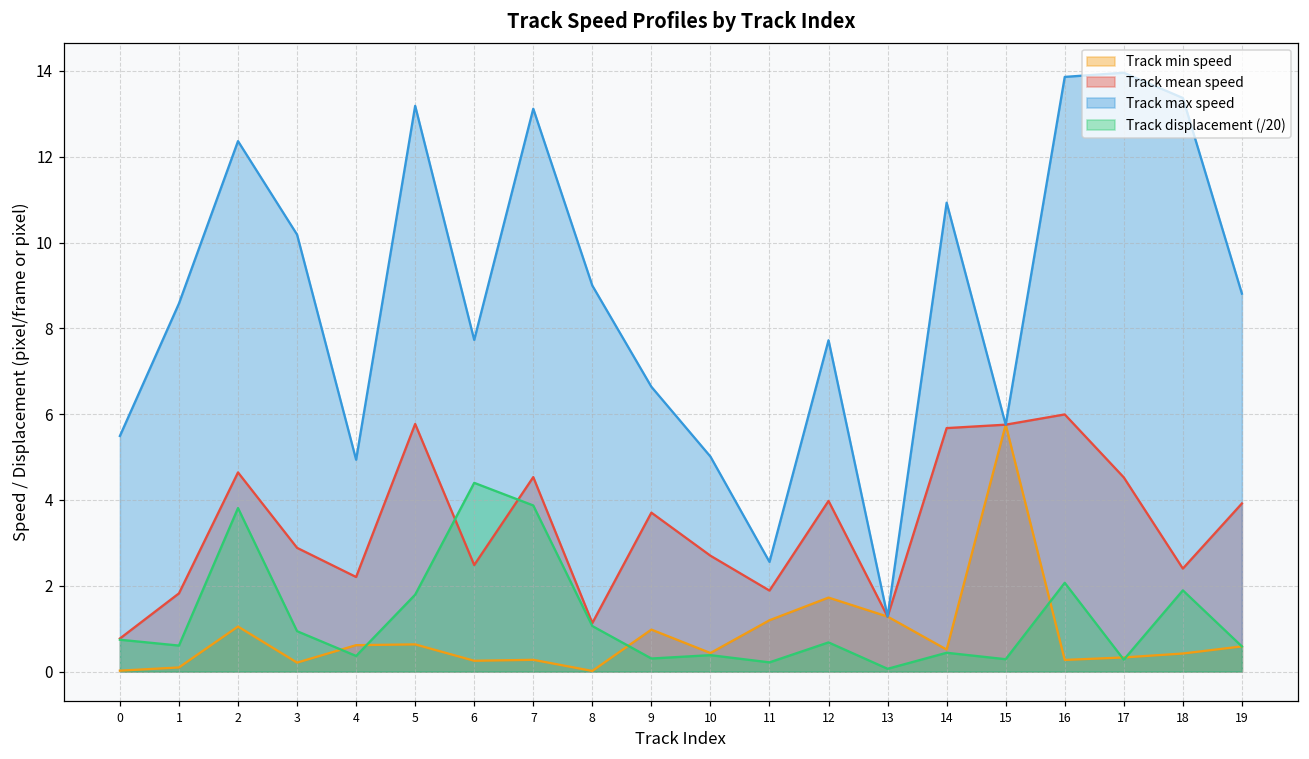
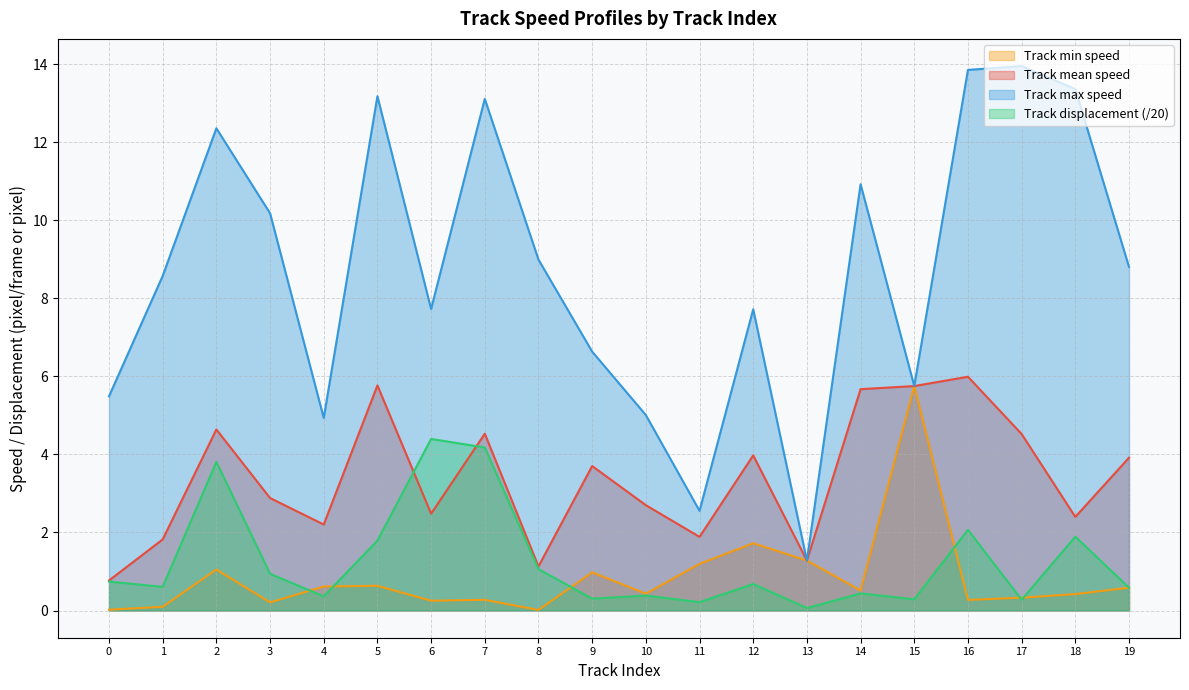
Track displacement (/20), 7: 3.9 -> 4.2
